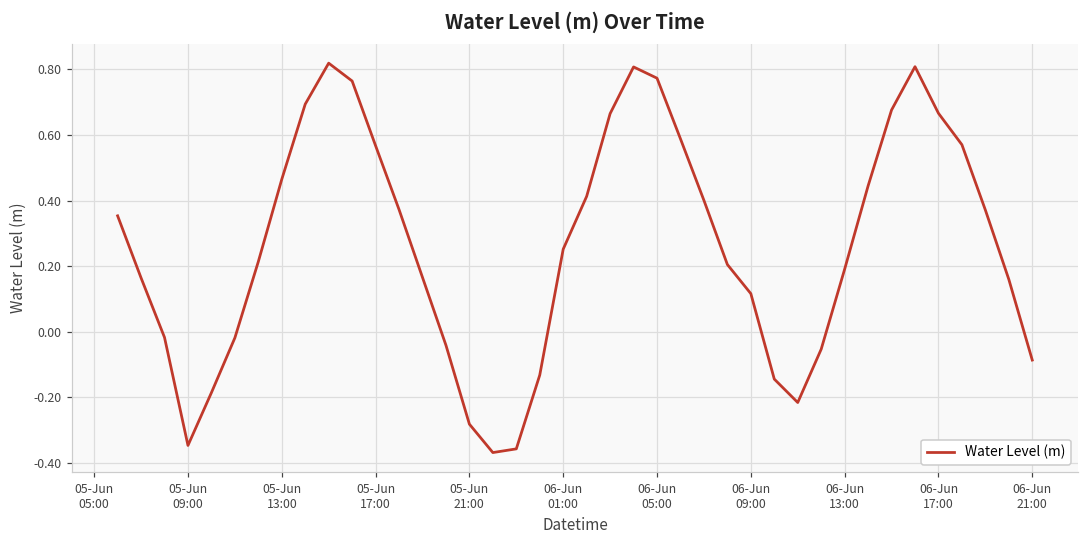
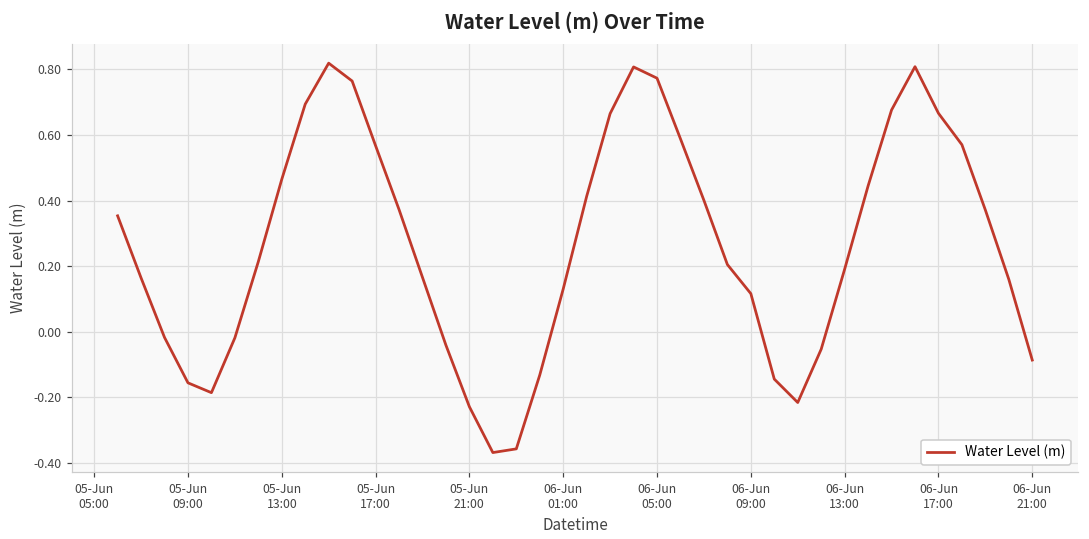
05-Jun 09:00: -0.35 -> -0.16
05-Jun 21:00: -0.28 -> -0.23
06-Jun 01:00: 0.25 -> 0.13
